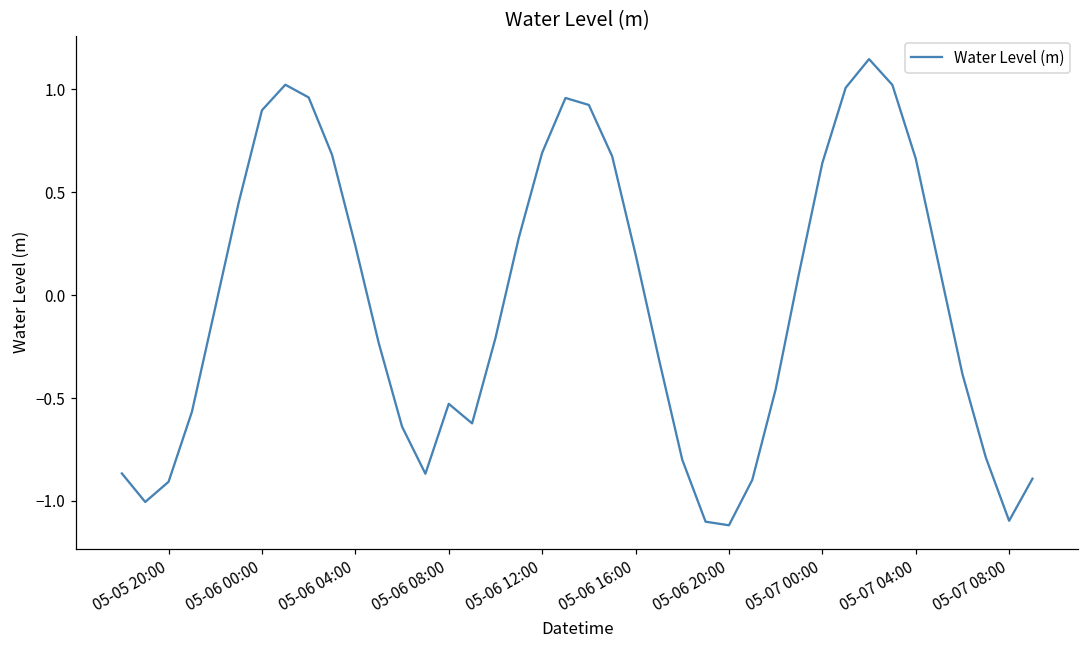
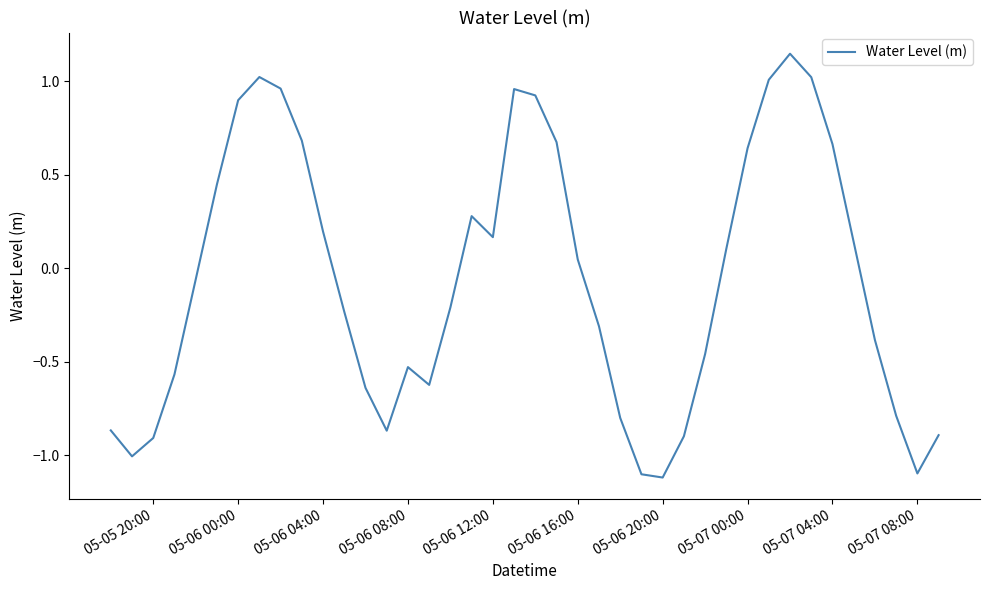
05-06 04:00: 0.24 -> 0.20
05-06 12:00: 0.69 -> 0.17
05-06 16:00: 0.20 -> 0.05
